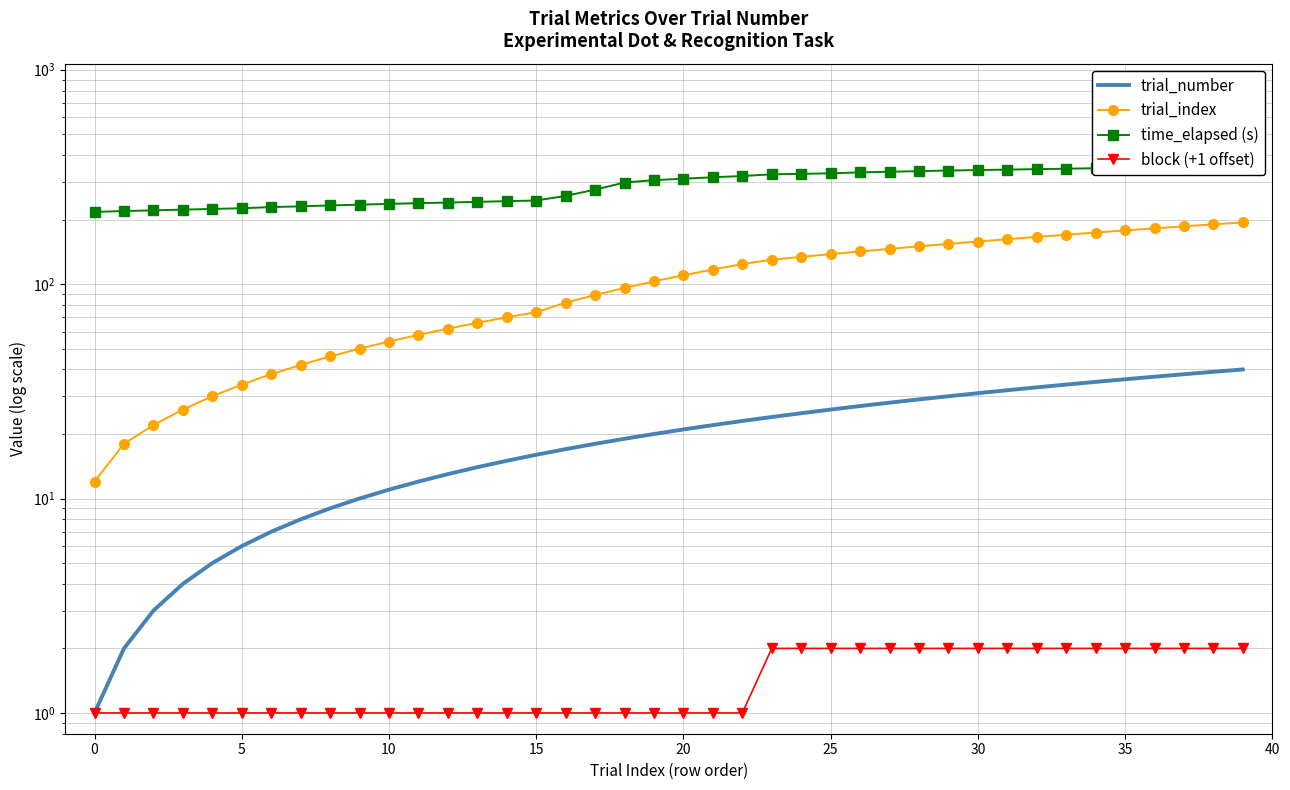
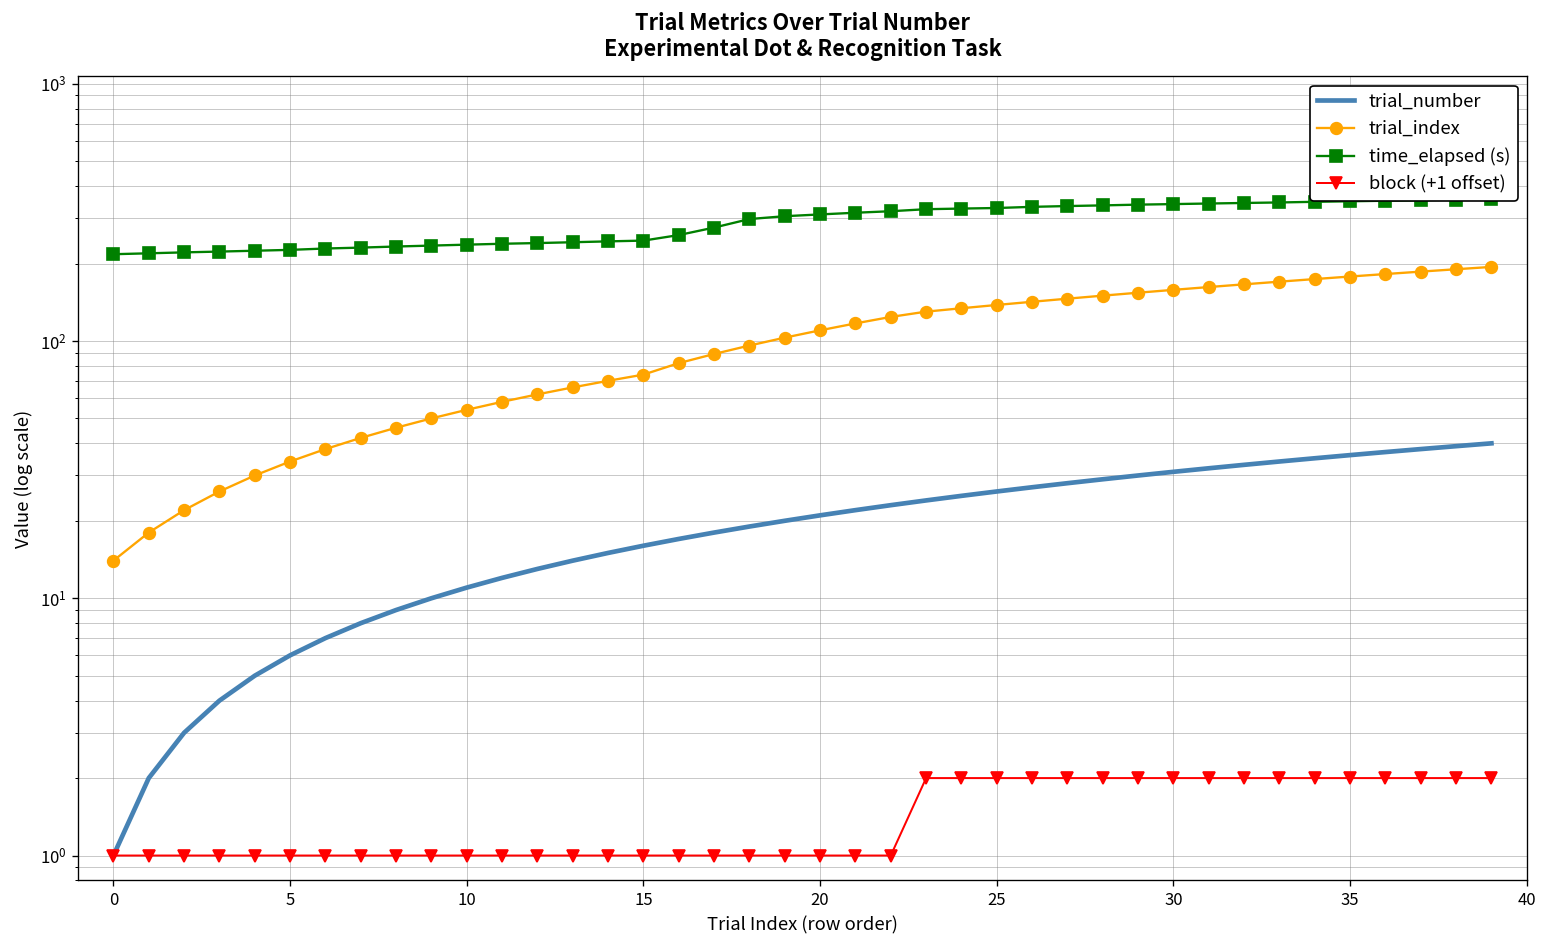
trial_index, 0: 12 -> 14
